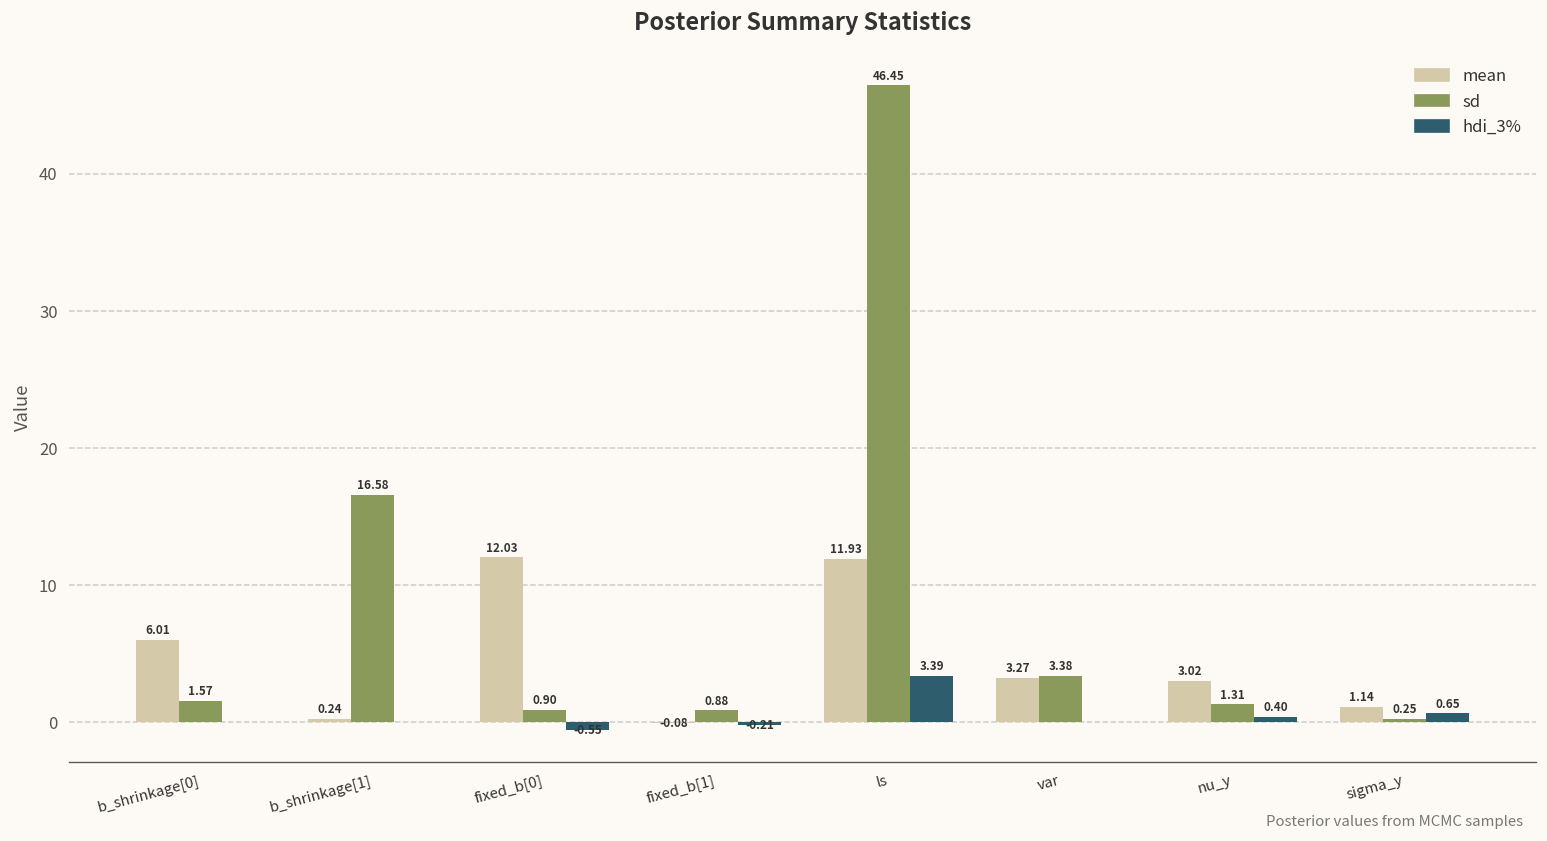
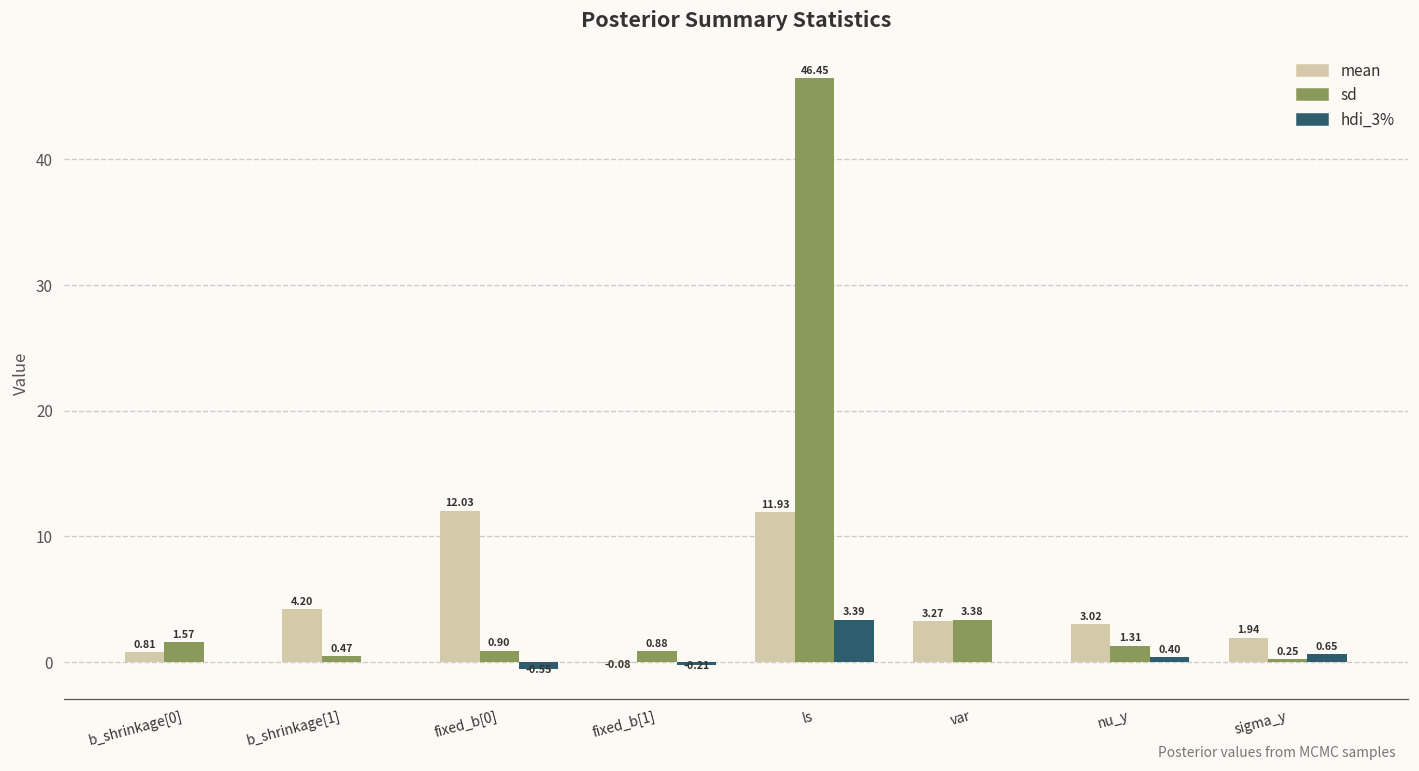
mean, b_shrinkage[0]: 6.01 -> 0.81
mean, b_shrinkage[1]: 0.24 -> 4.20
sd, b_shrinkage[1]: 16.58 -> 0.47
mean, sigma_y: 1.14 -> 1.94
